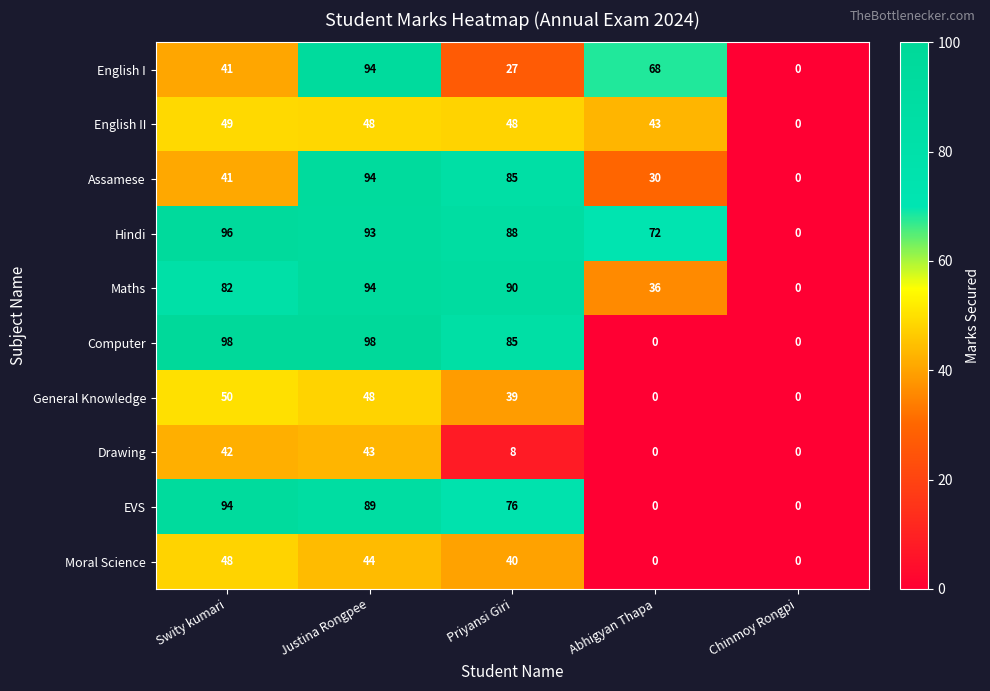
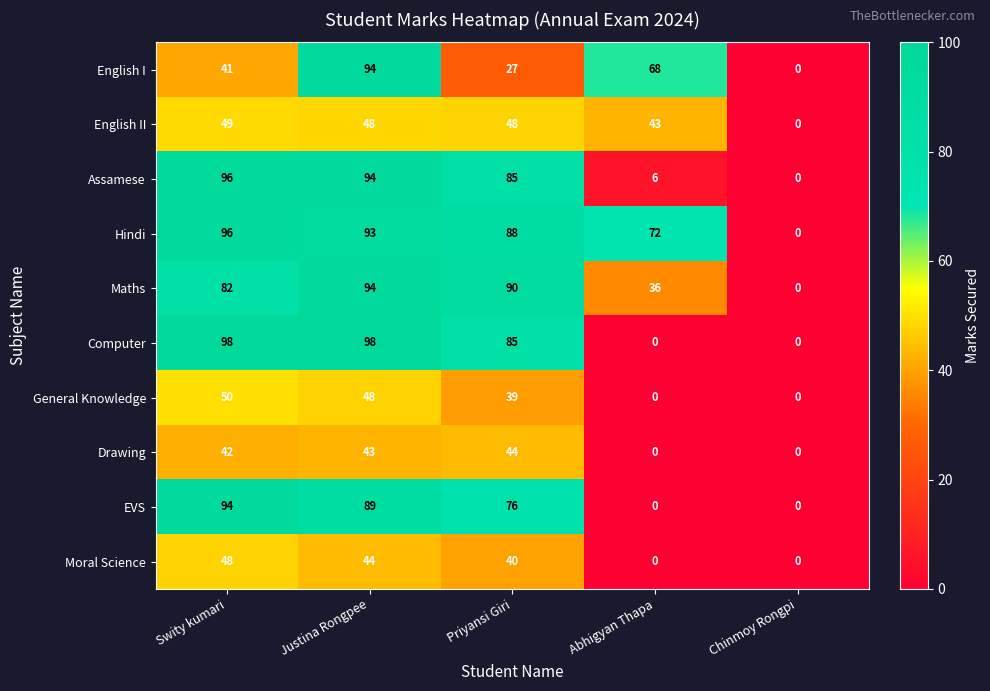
Assamese, Swity kumari: 41 -> 96
Assamese, Abhigyan Thapa: 30 -> 6
Drawing, Priyansi Giri: 8 -> 44
